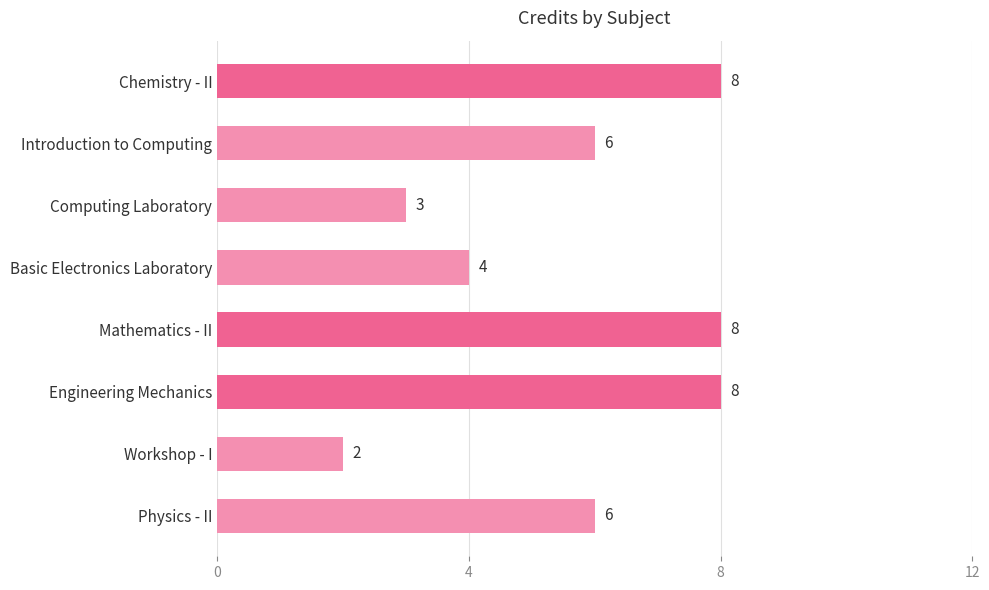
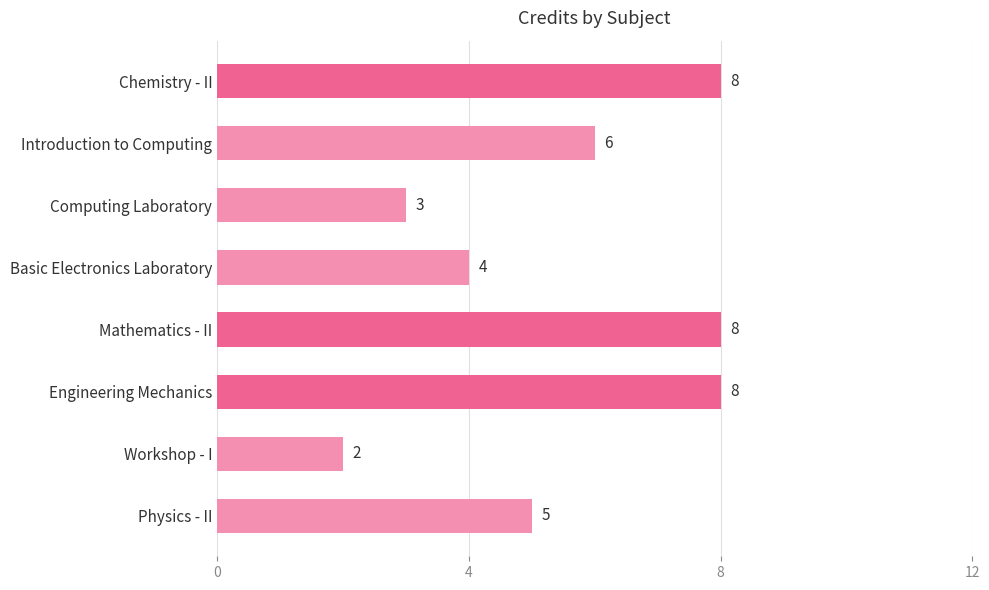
Physics - II: 6 -> 5
